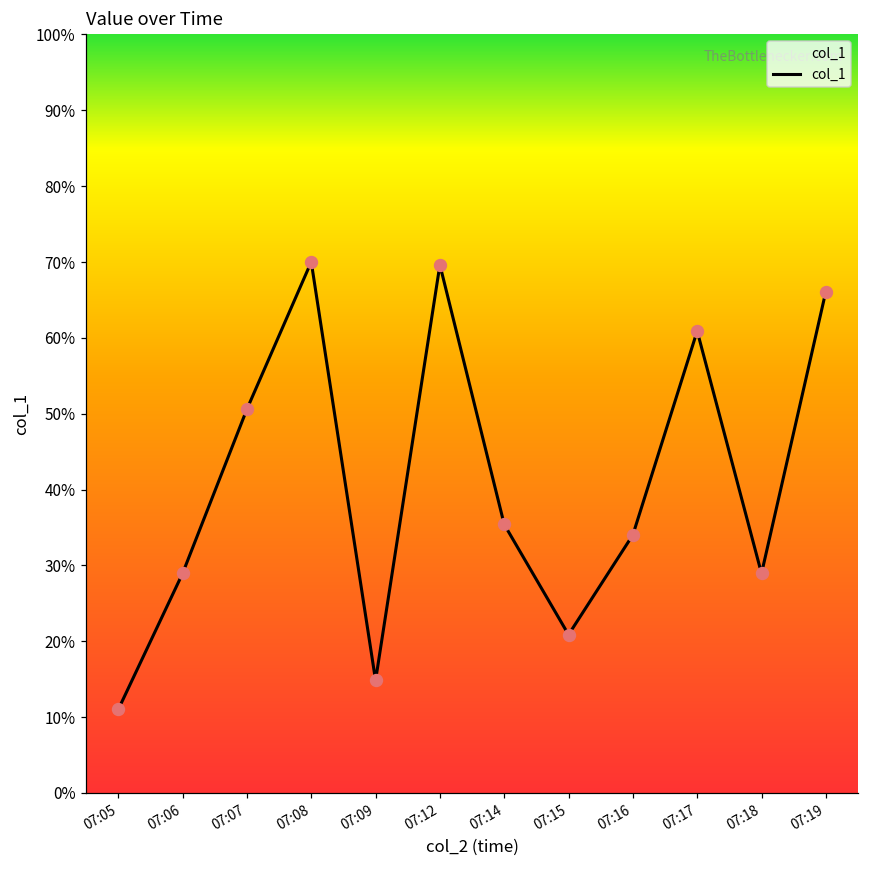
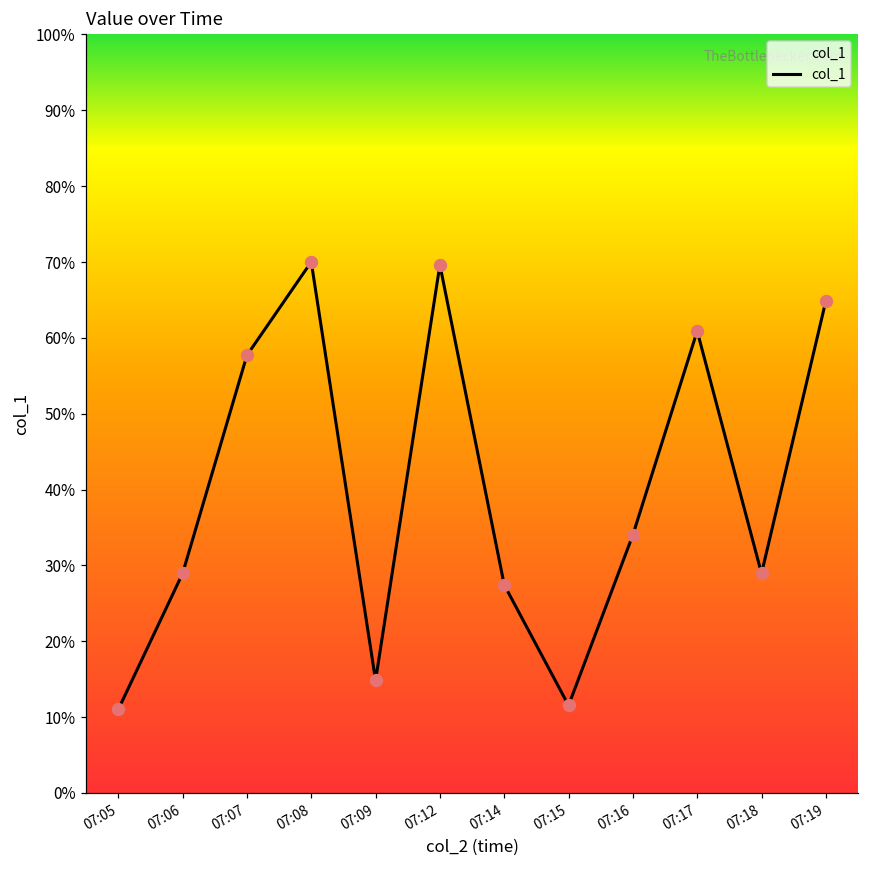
07:07: 51% -> 58%
07:14: 35% -> 27%
07:15: 21% -> 12%
07:19: 66% -> 65%
